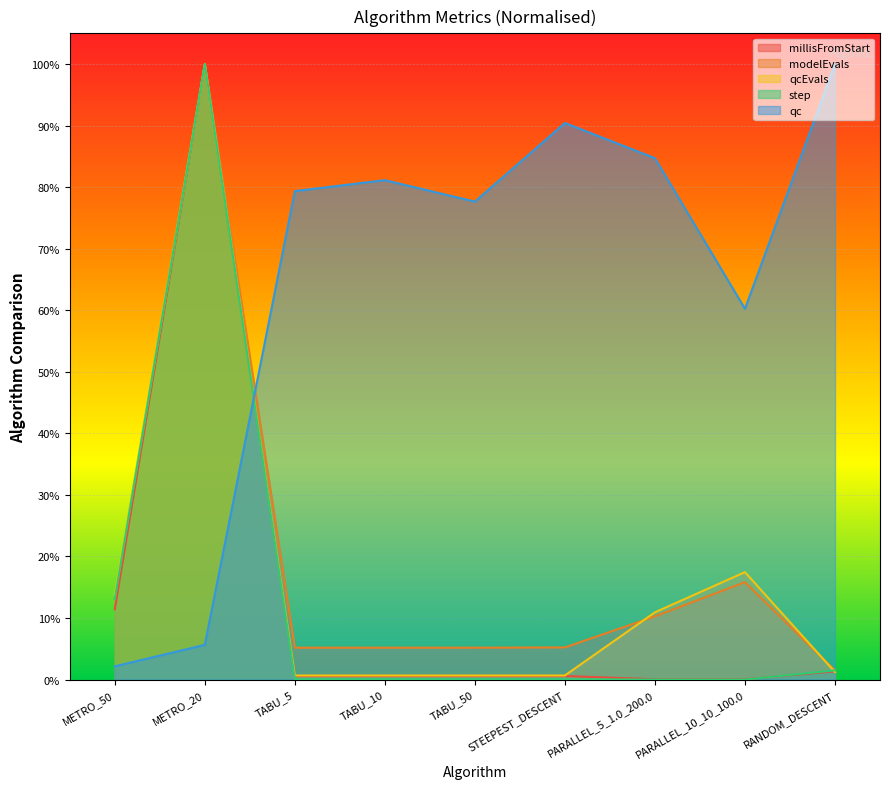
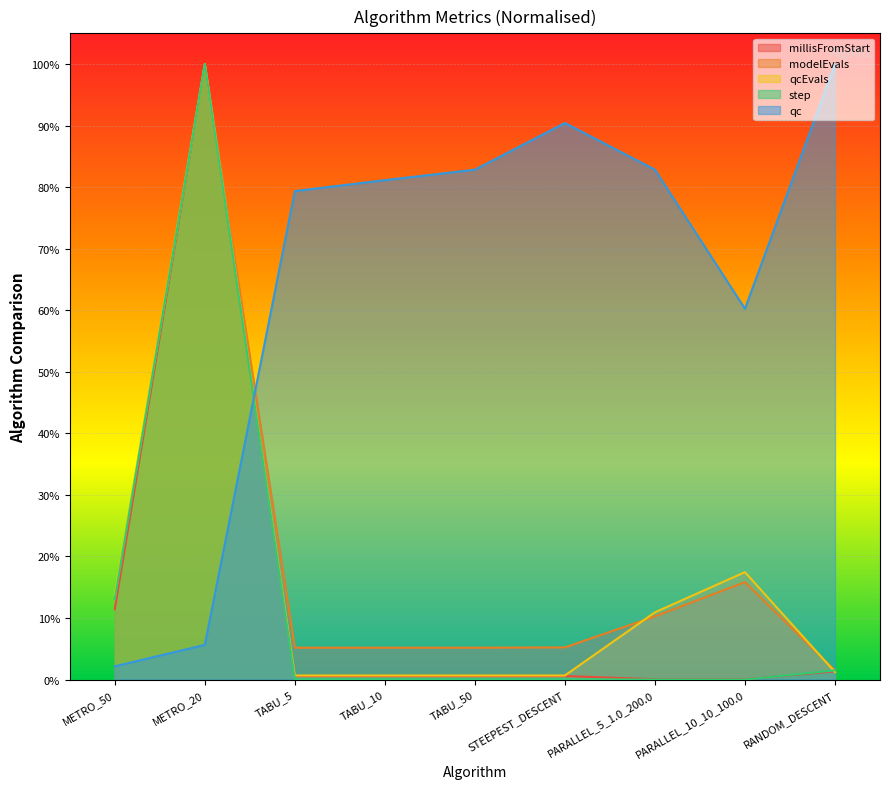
qc, TABU_50: 78% -> 83%
qc, PARALLEL_5_1.0_200.0: 85% -> 83%
